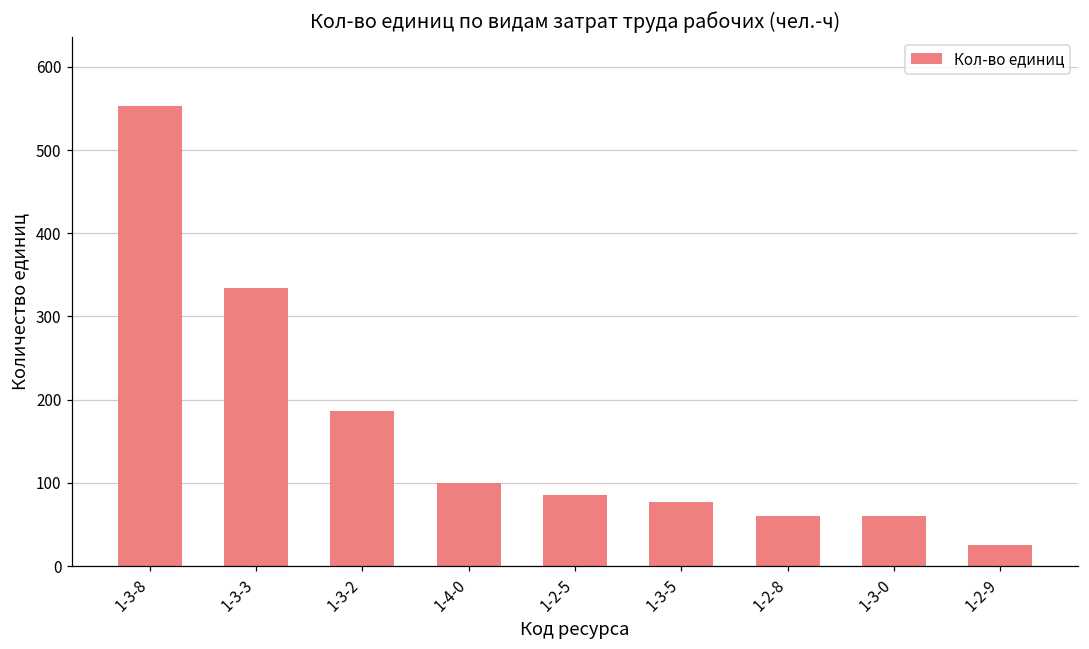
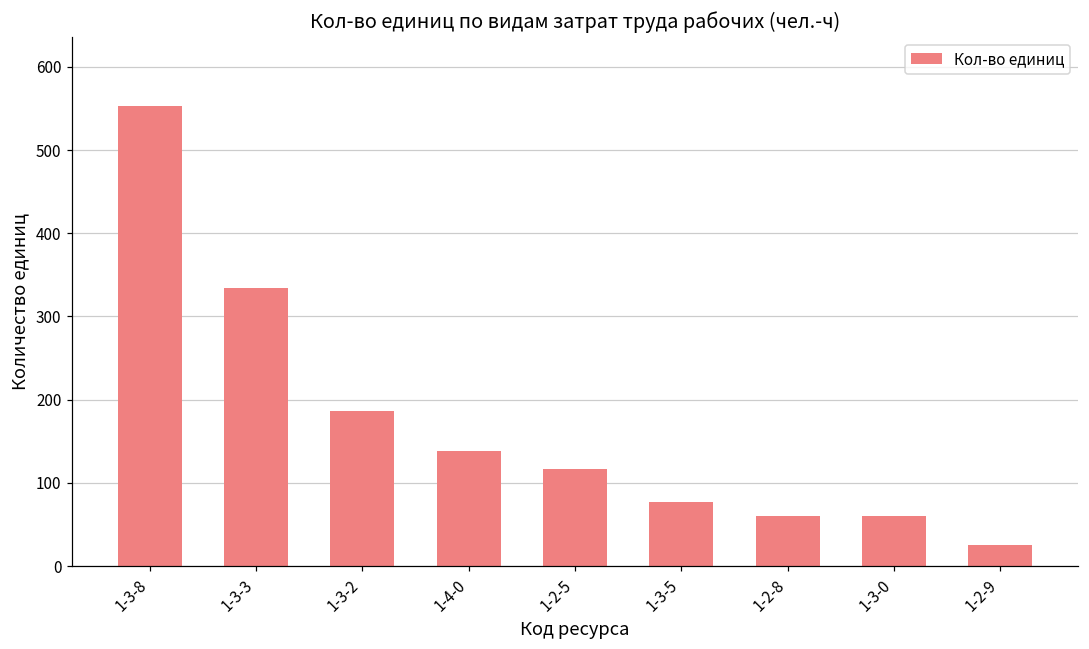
1-4-0: 100 -> 140
1-2-5: 90 -> 120
